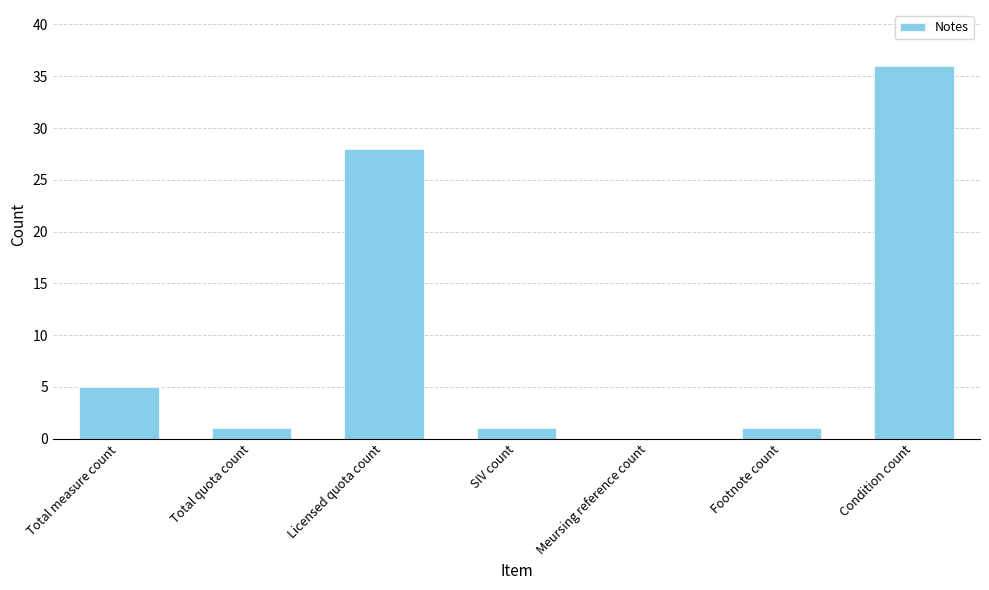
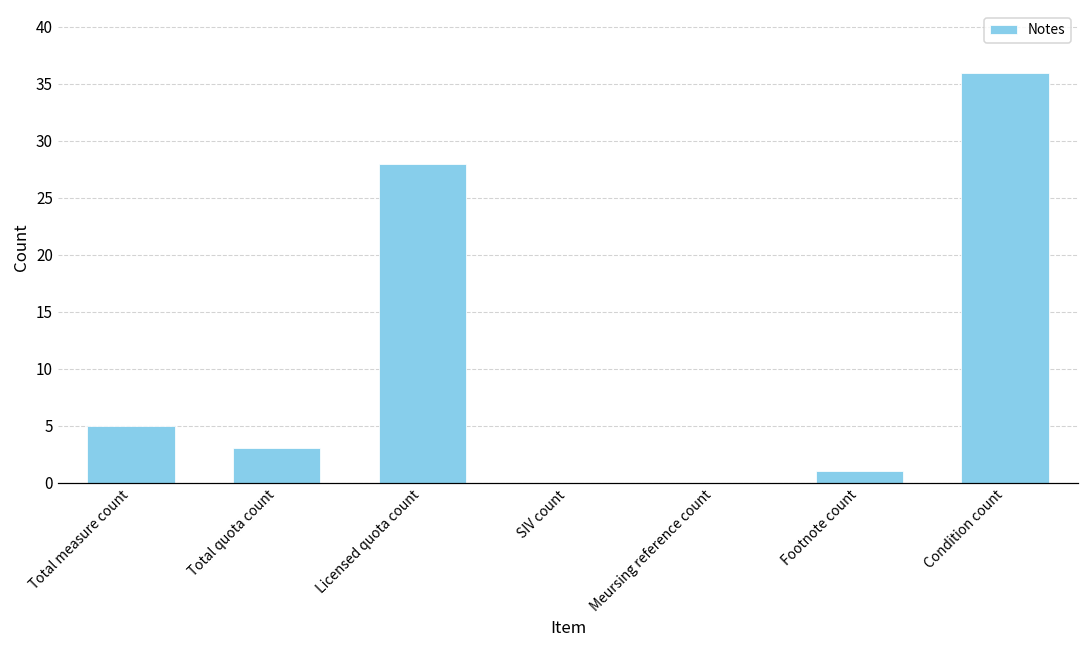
Total quota count: 1 -> 3
SIV count: 1 -> 0
